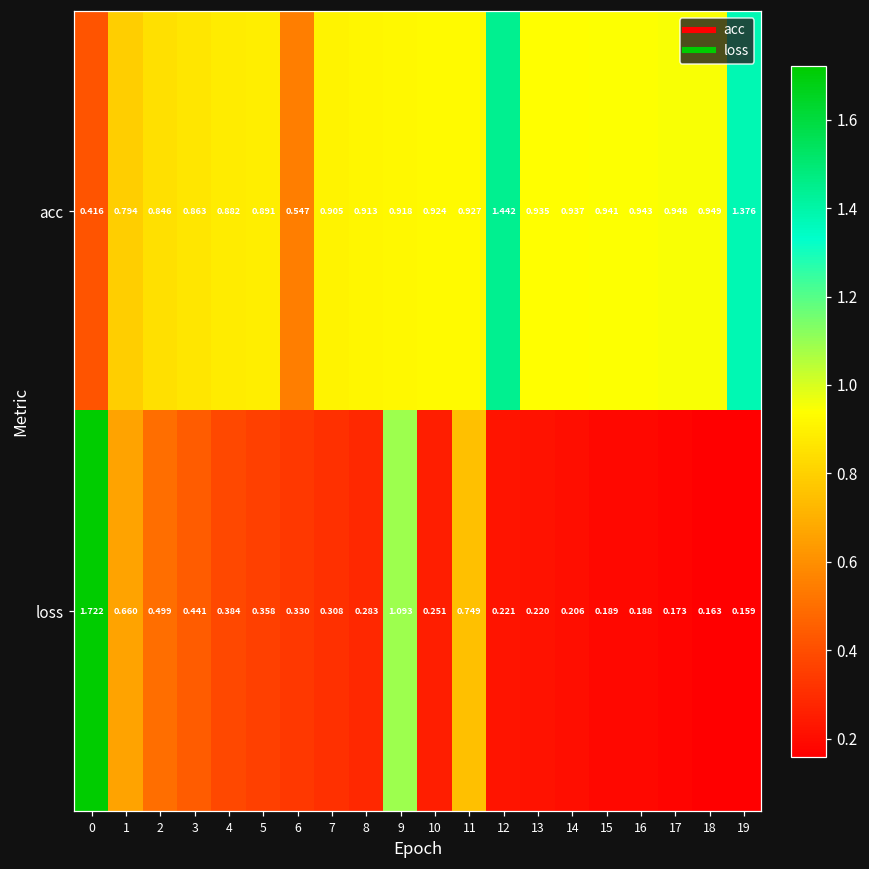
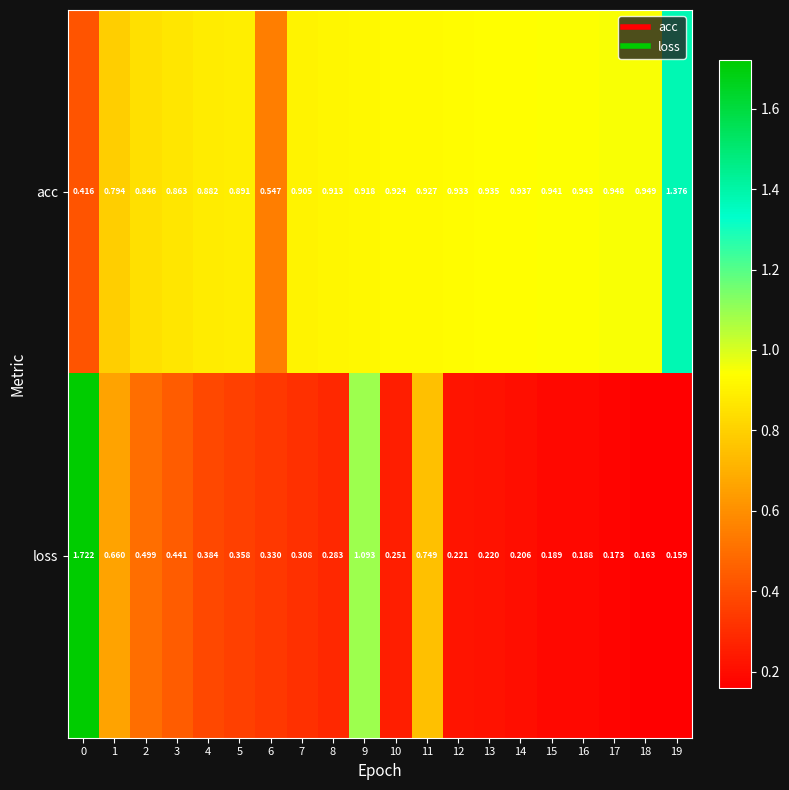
acc, 12: 1.442 -> 0.933
